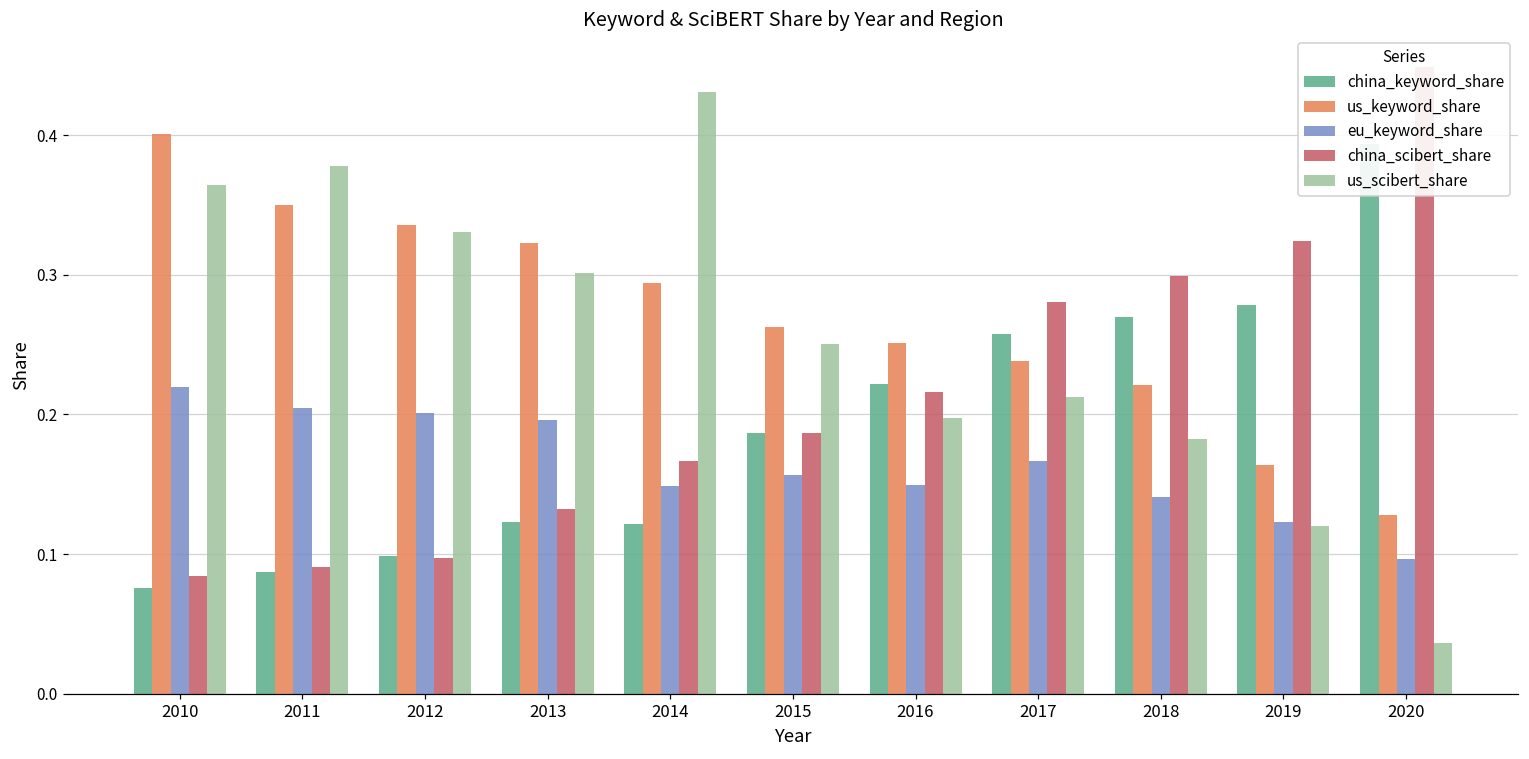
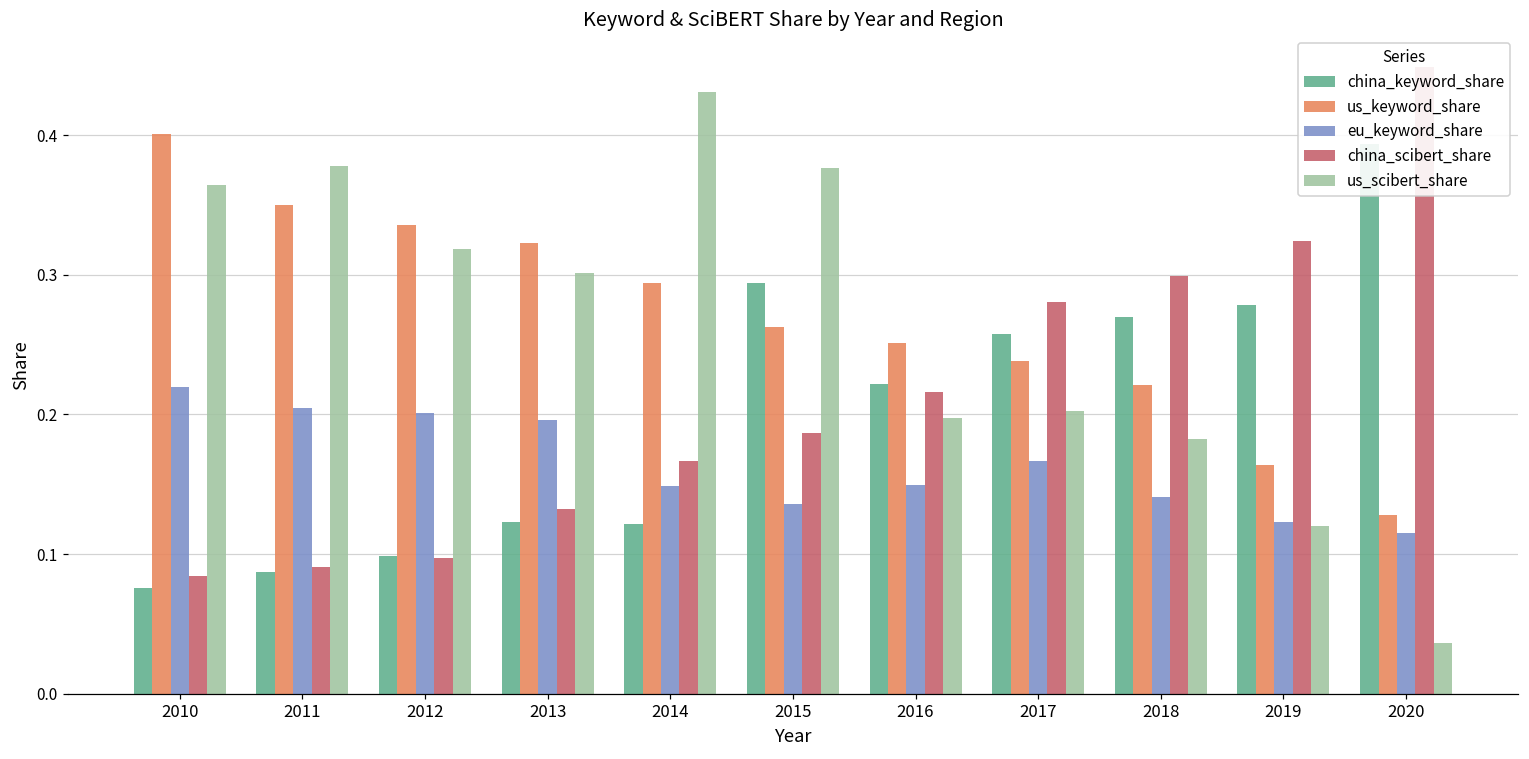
us_scibert_share, 2012: 0.331 -> 0.318
china_keyword_share, 2015: 0.187 -> 0.294
eu_keyword_share, 2015: 0.157 -> 0.136
us_scibert_share, 2015: 0.250 -> 0.376
us_scibert_share, 2017: 0.212 -> 0.203
eu_keyword_share, 2020: 0.096 -> 0.115
